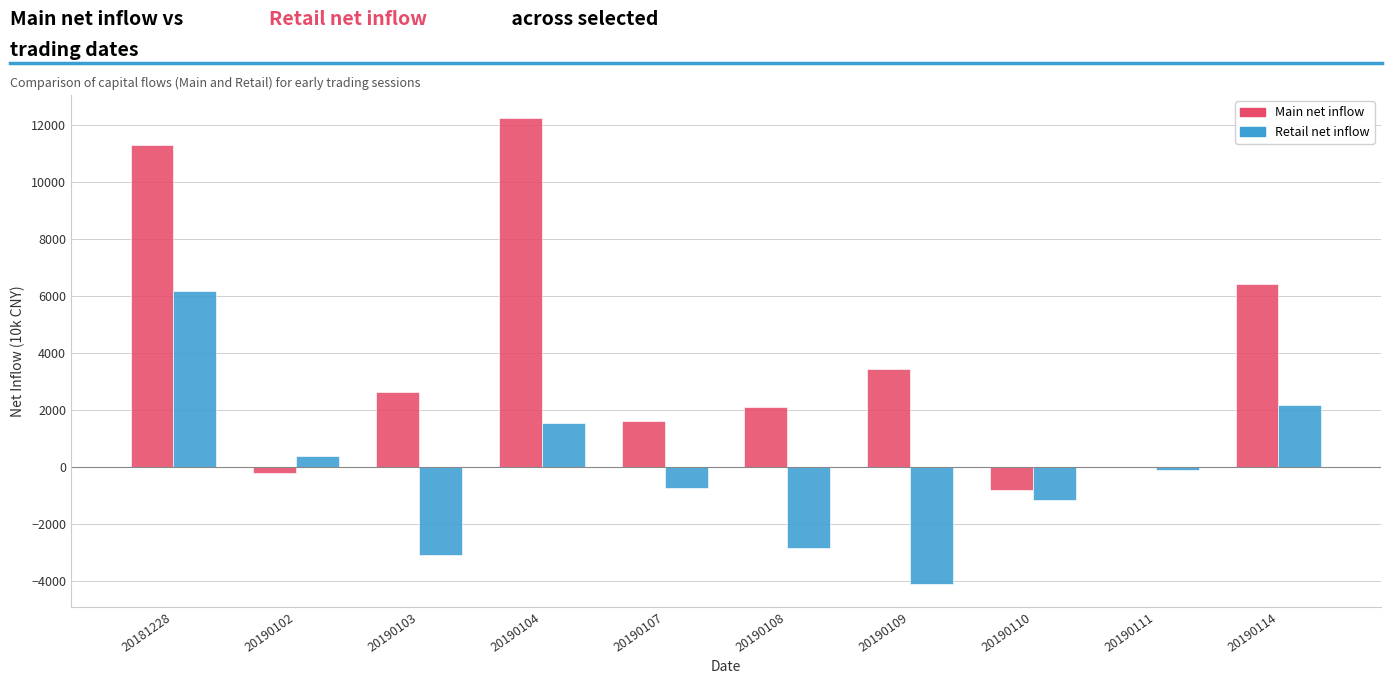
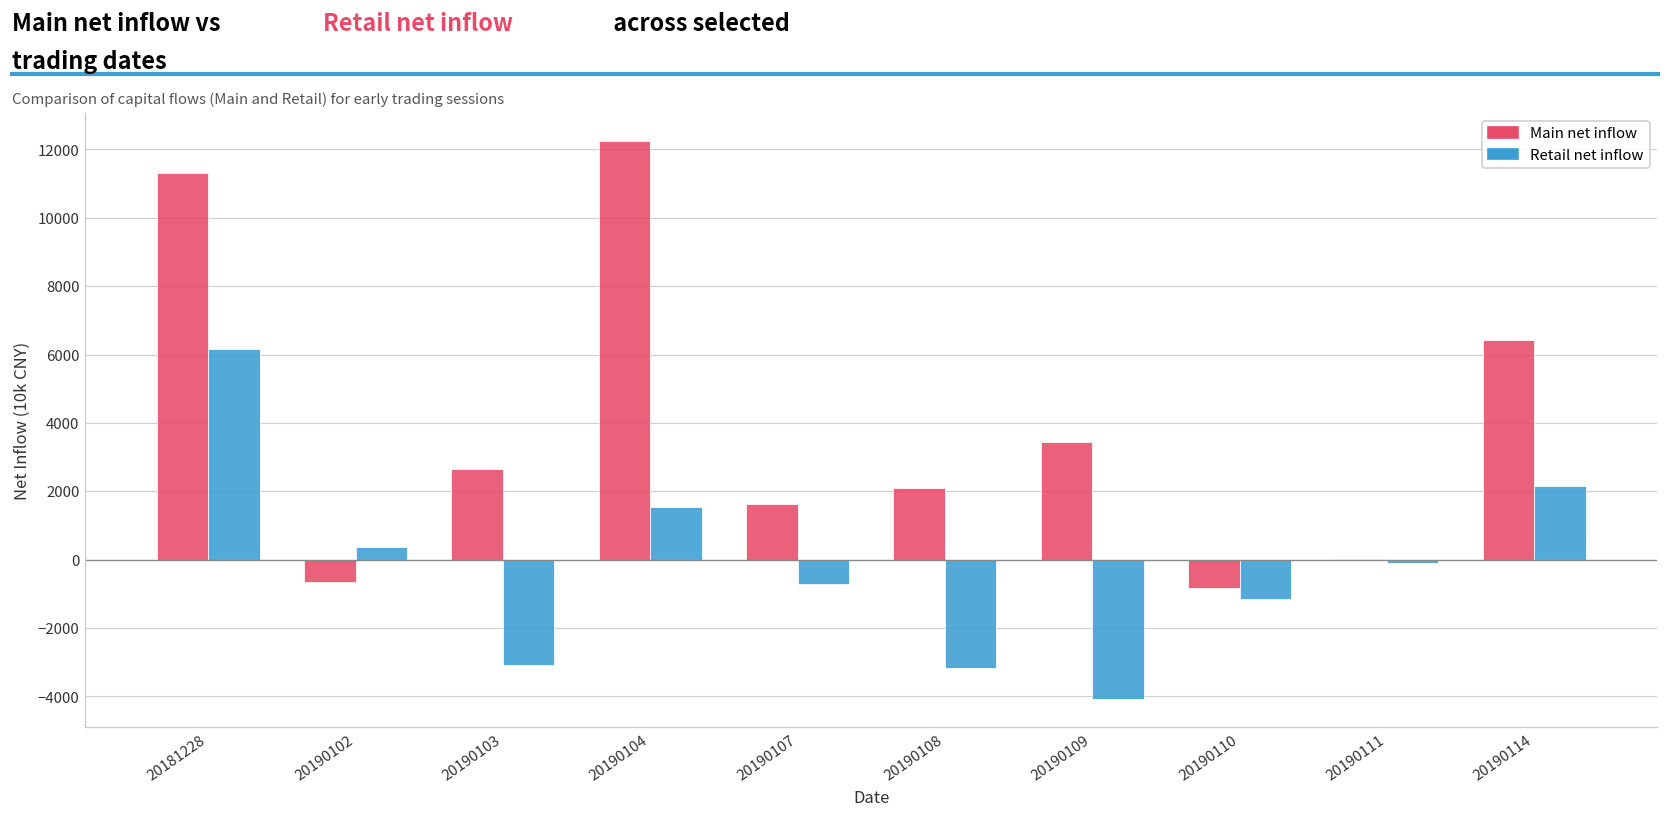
Main net inflow, 20190102: -200 -> -700
Retail net inflow, 20190108: -2900 -> -3200
